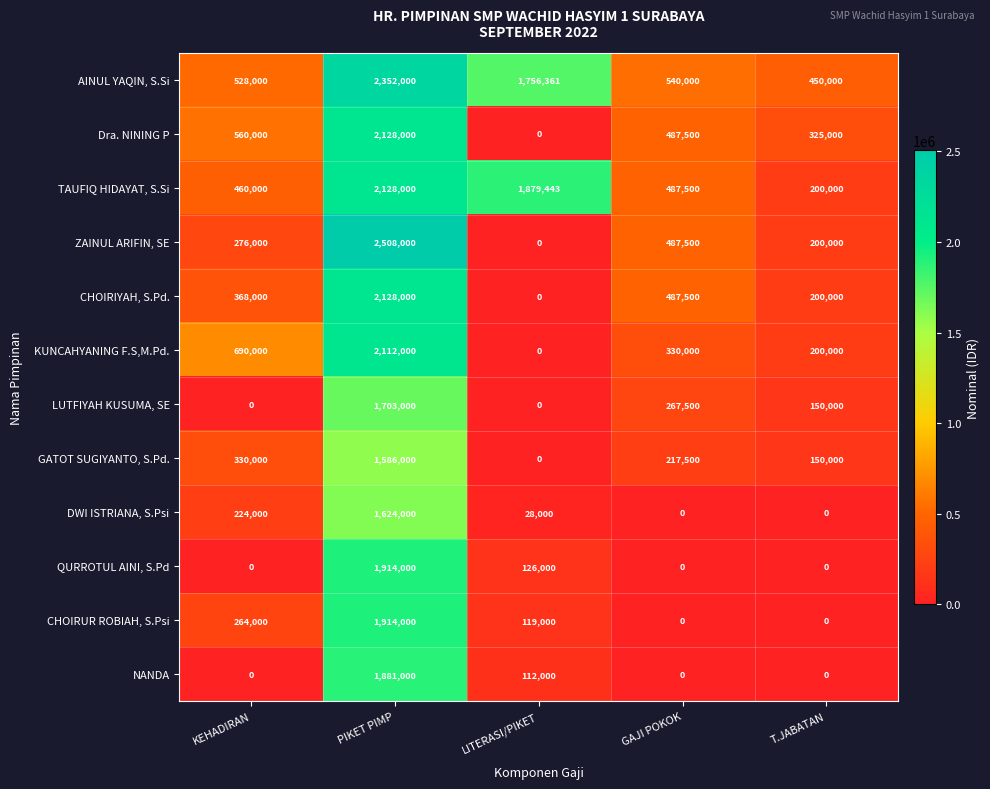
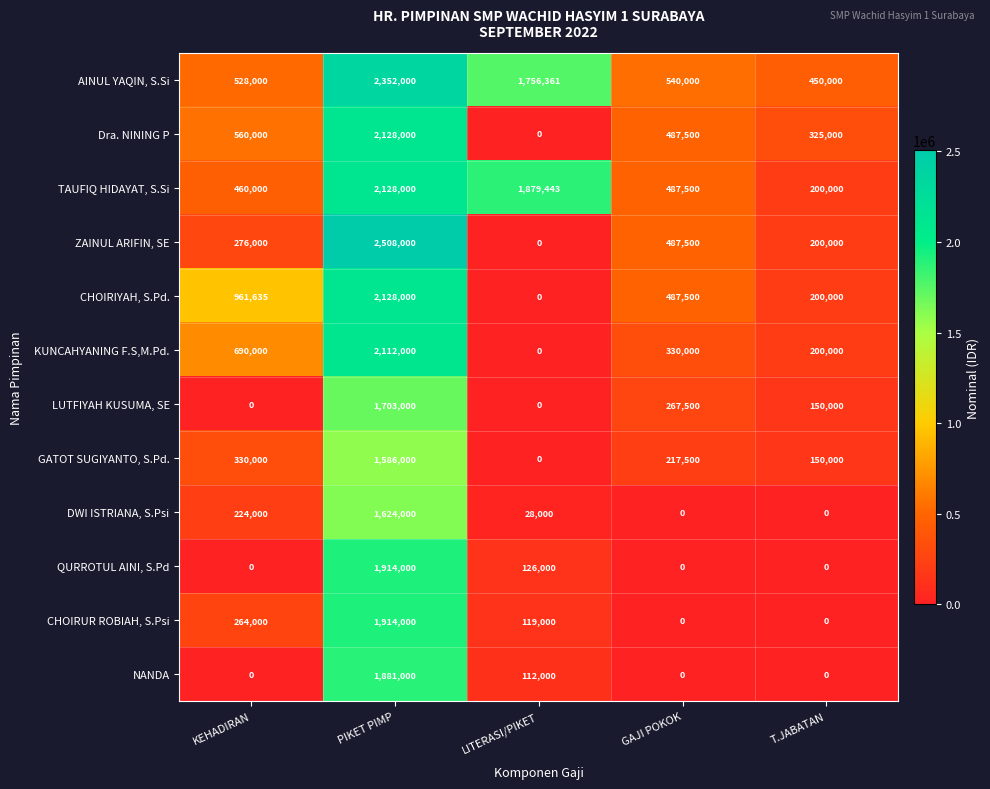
CHOIRIYAH, S.Pd., KEHADIRAN: 368,000 -> 961,635
